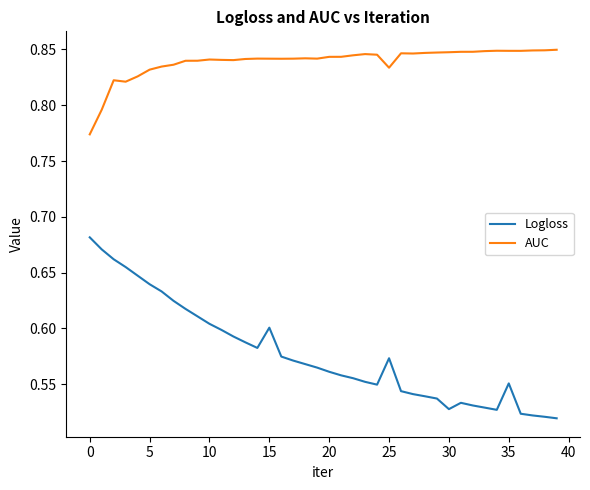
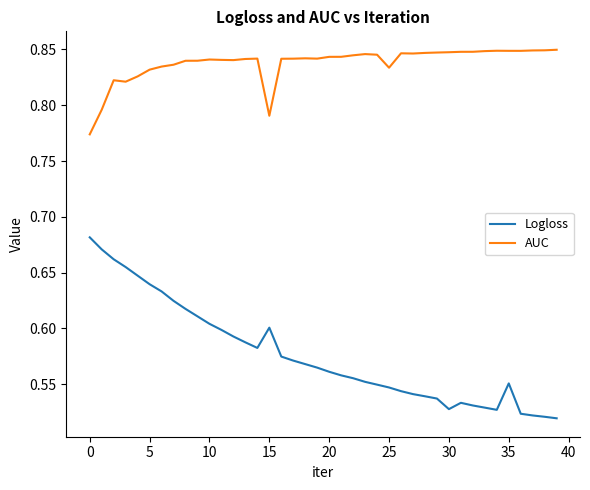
AUC, 15: 0.842 -> 0.791
Logloss, 25: 0.573 -> 0.547
